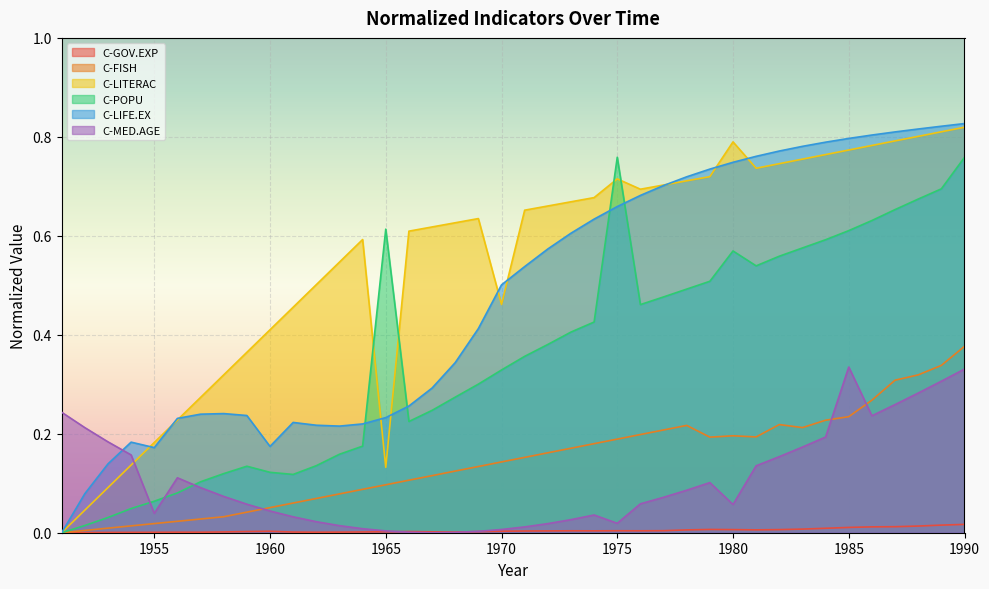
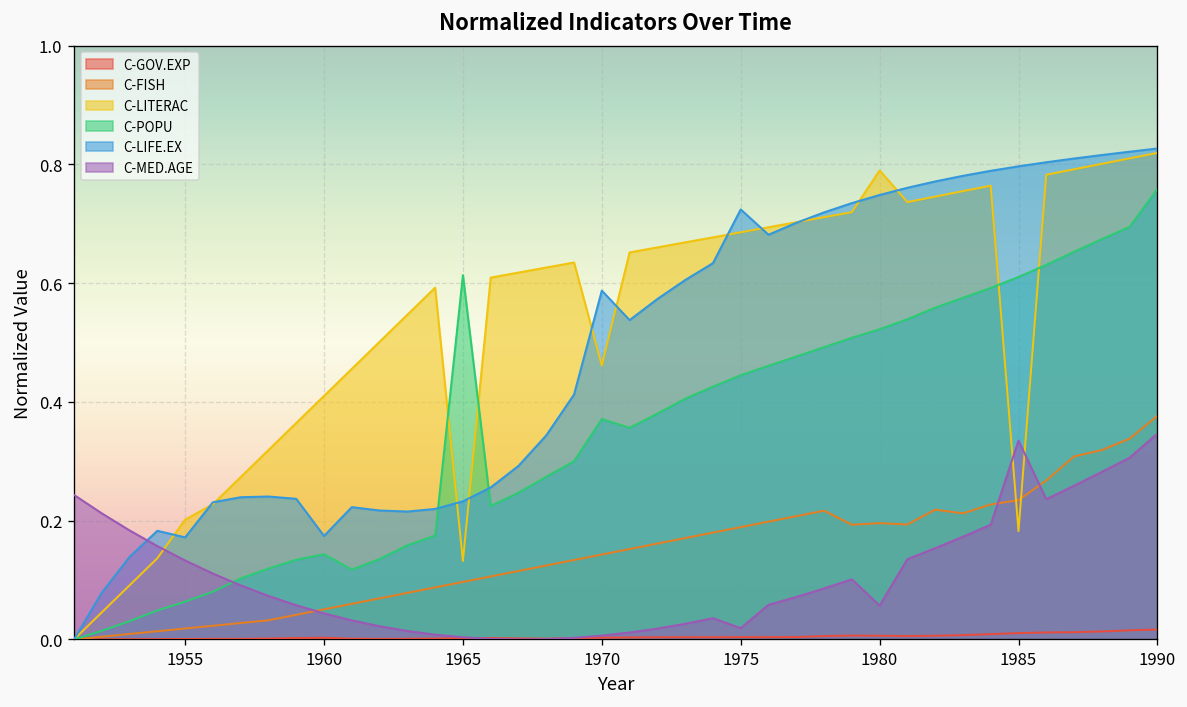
C-LITERAC, 1955: 0.18 -> 0.20
C-MED.AGE, 1955: 0.04 -> 0.13
C-POPU, 1960: 0.12 -> 0.14
C-POPU, 1970: 0.33 -> 0.37
C-LIFE.EX, 1970: 0.50 -> 0.59
C-LITERAC, 1975: 0.72 -> 0.69
C-POPU, 1975: 0.76 -> 0.45
C-LIFE.EX, 1975: 0.66 -> 0.72
C-POPU, 1980: 0.57 -> 0.52
C-LITERAC, 1985: 0.77 -> 0.18
C-MED.AGE, 1990: 0.33 -> 0.35
